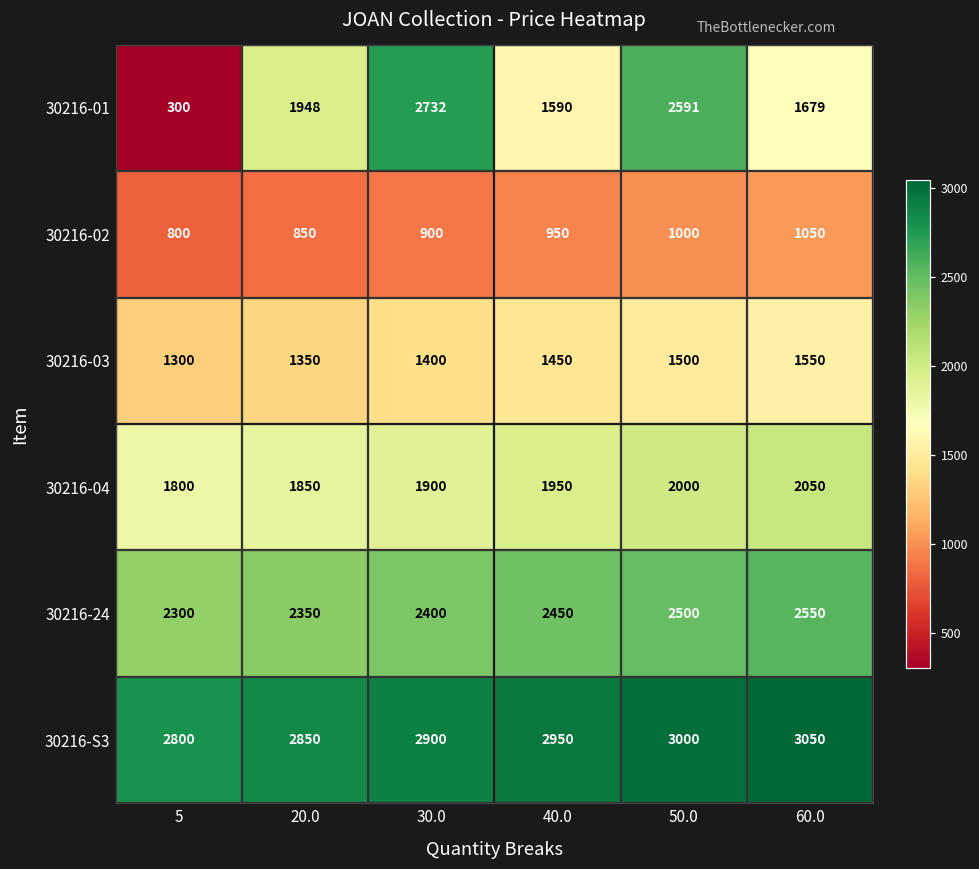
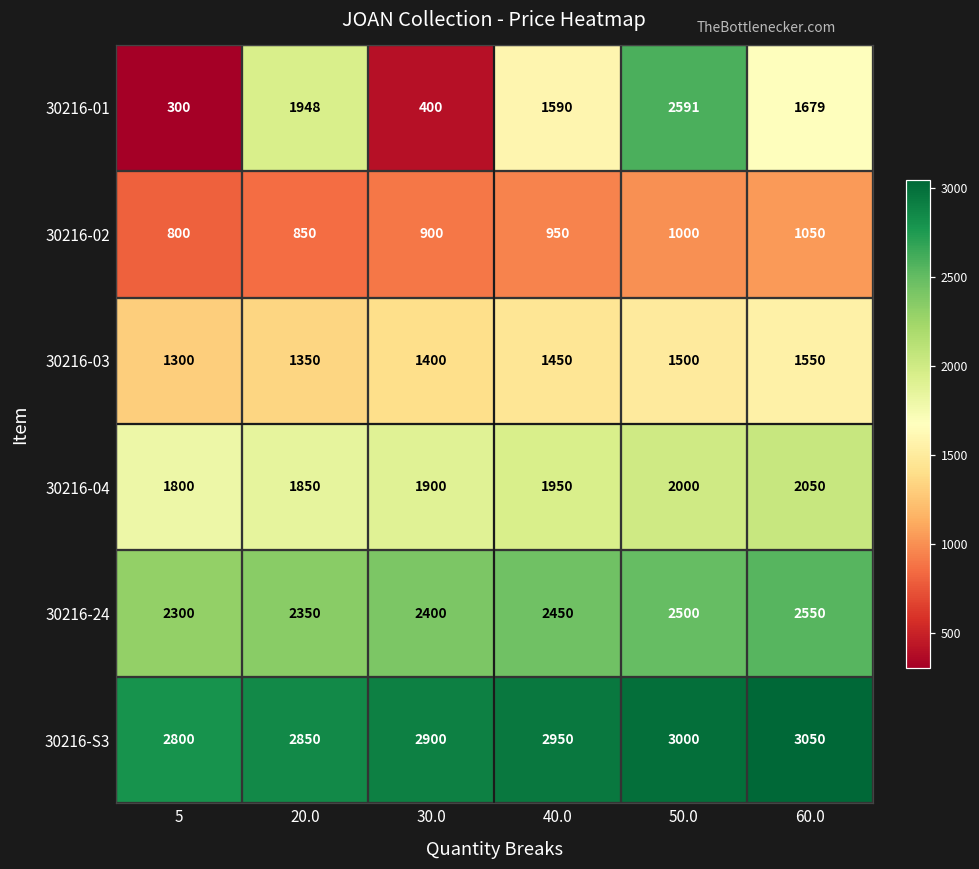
30216-01, 30.0: 2732 -> 400
